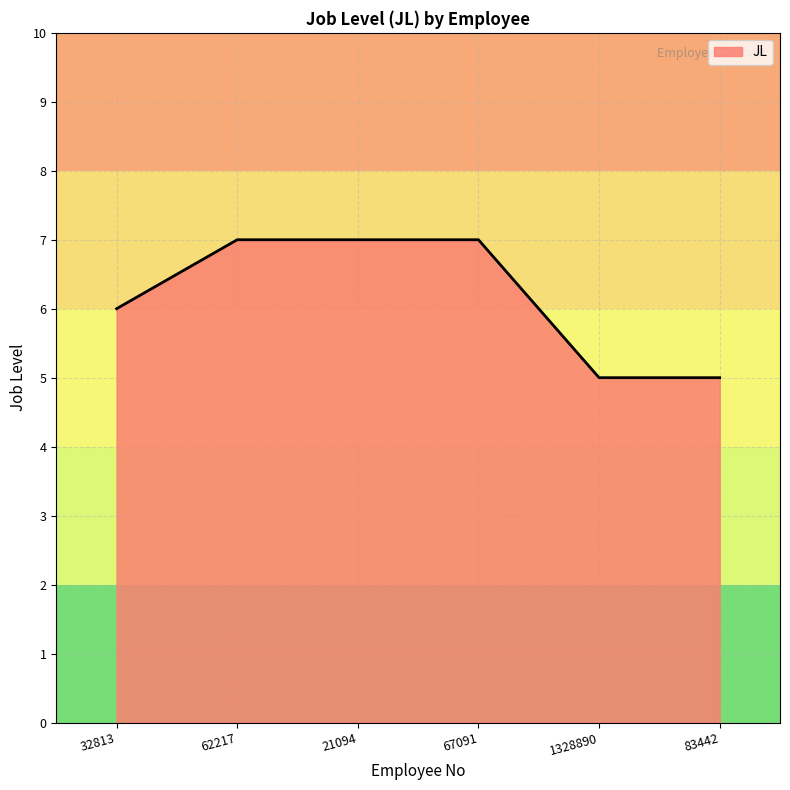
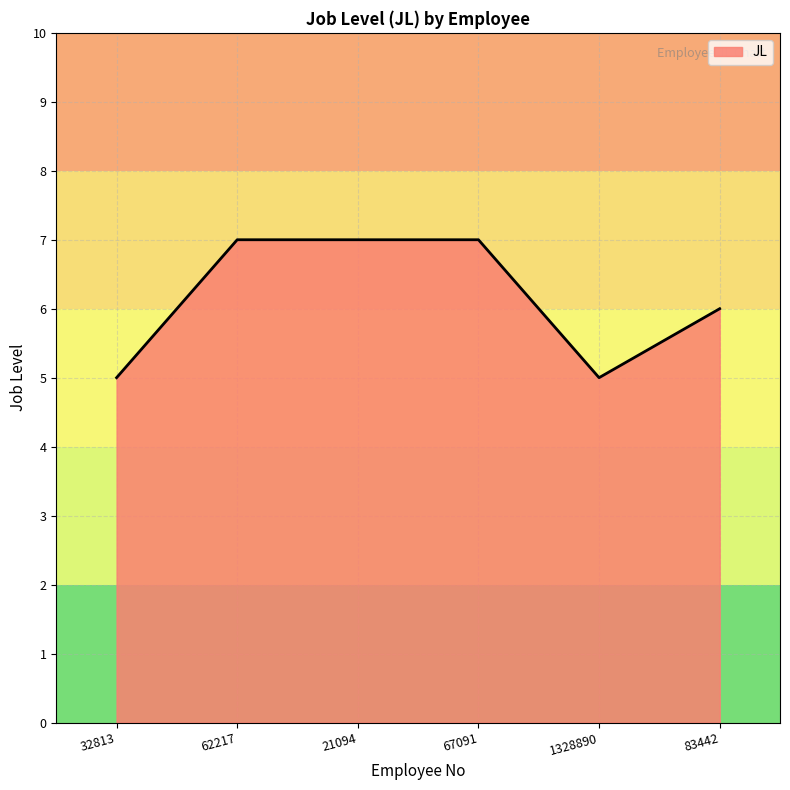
32813: 6 -> 5
83442: 5 -> 6
